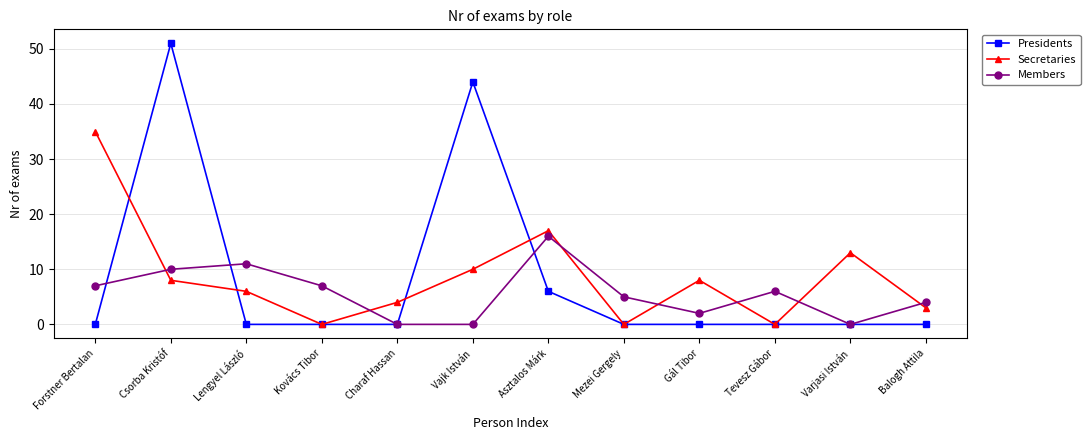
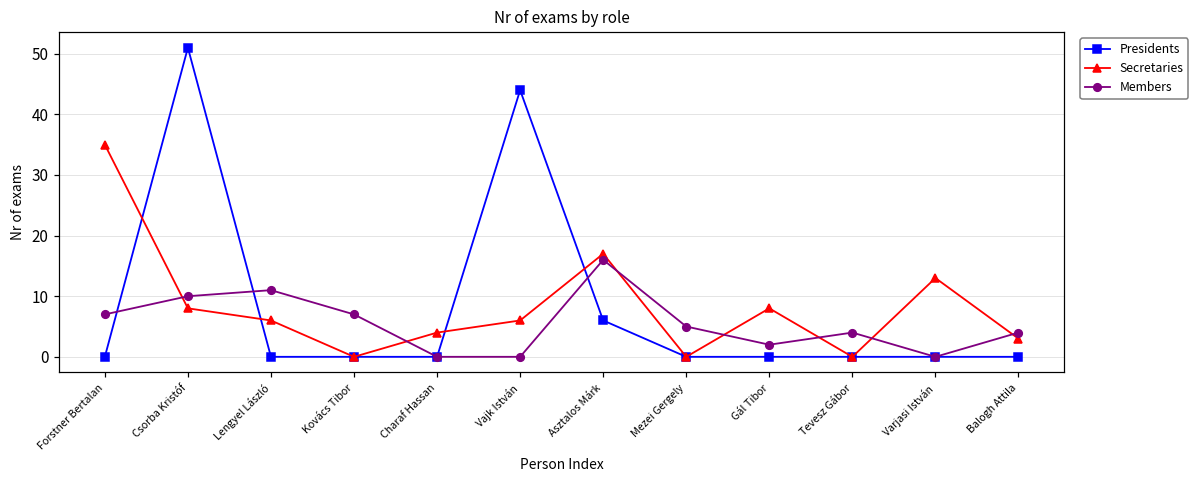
Secretaries, Vajk István: 10 -> 6
Members, Tevesz Gábor: 6 -> 4
